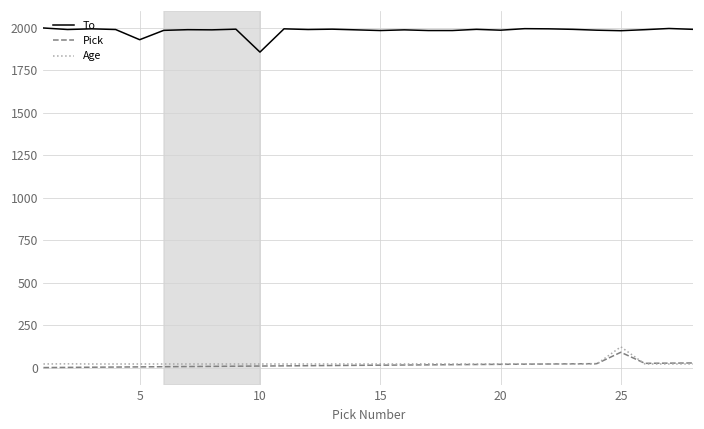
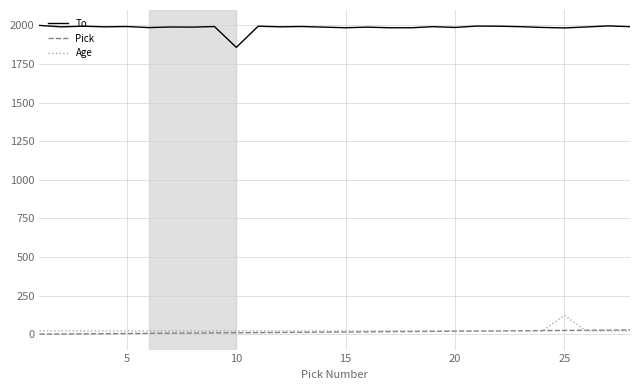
To, 5: 1930 -> 1990
Pick, 25: 90 -> 30
